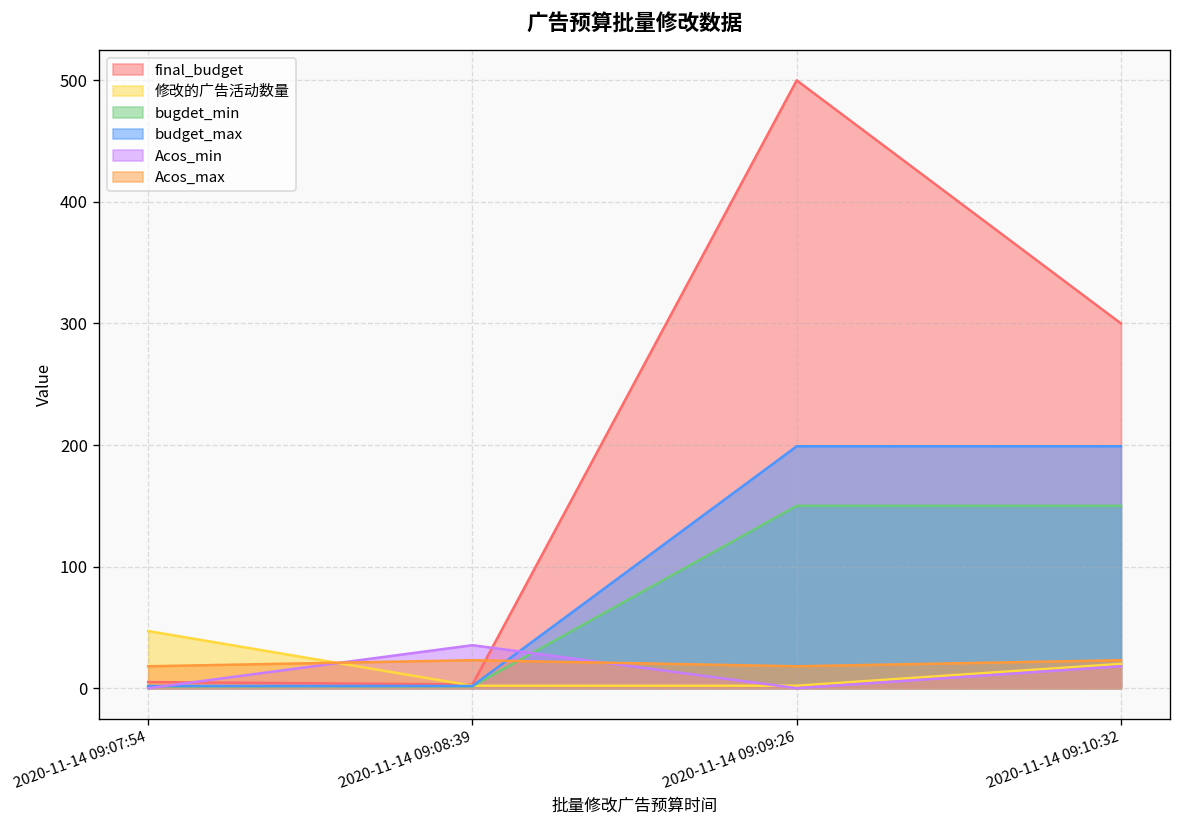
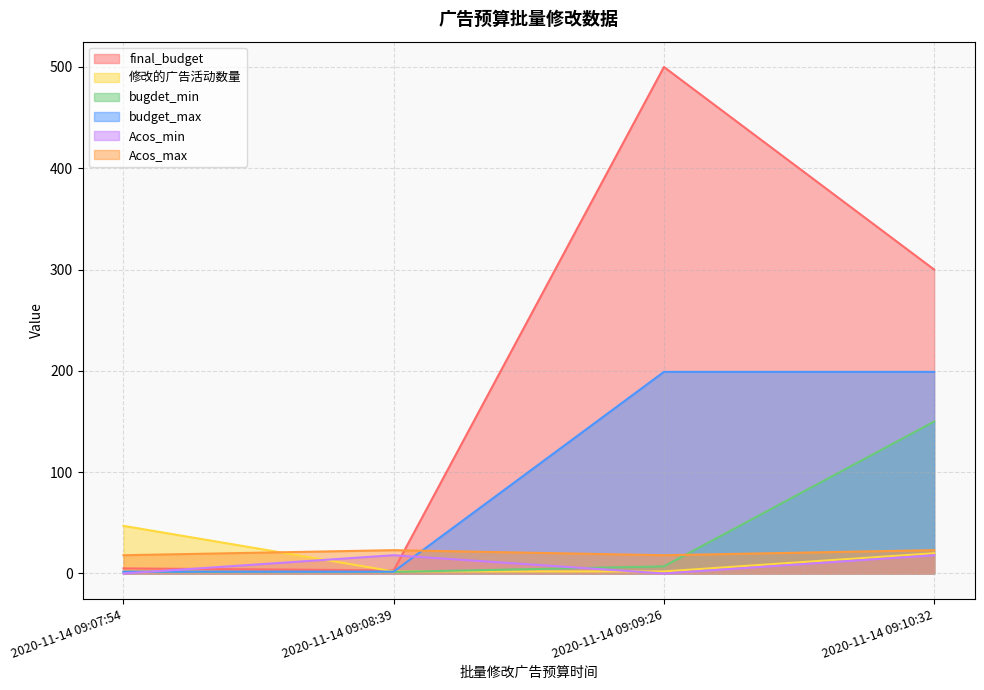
Acos_min, 2020-11-14 09:08:39: 35 -> 18
bugdet_min, 2020-11-14 09:09:26: 150 -> 7
